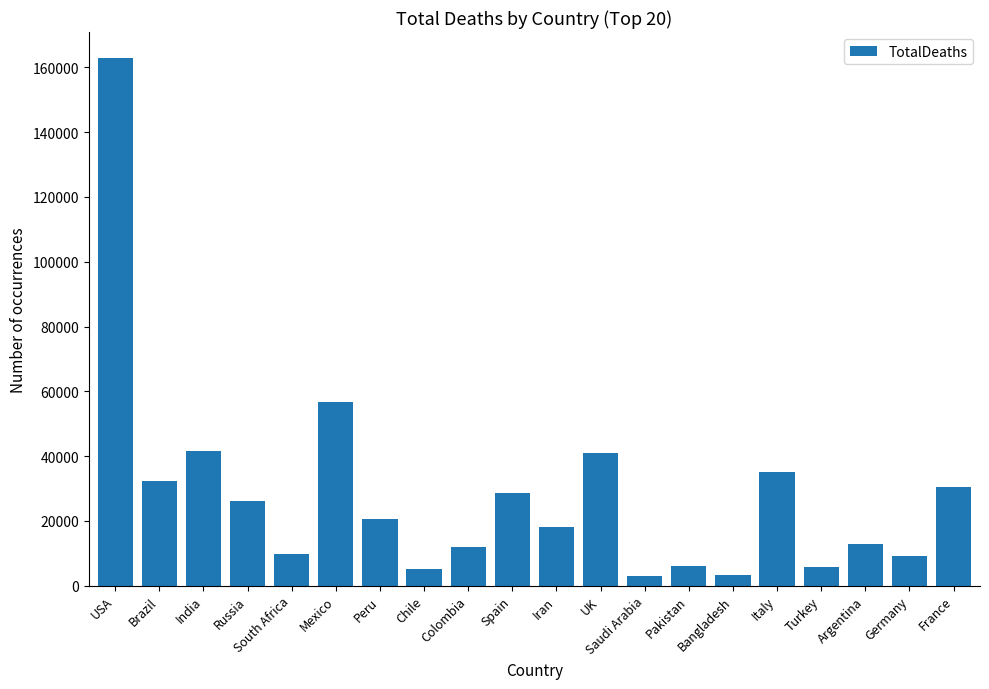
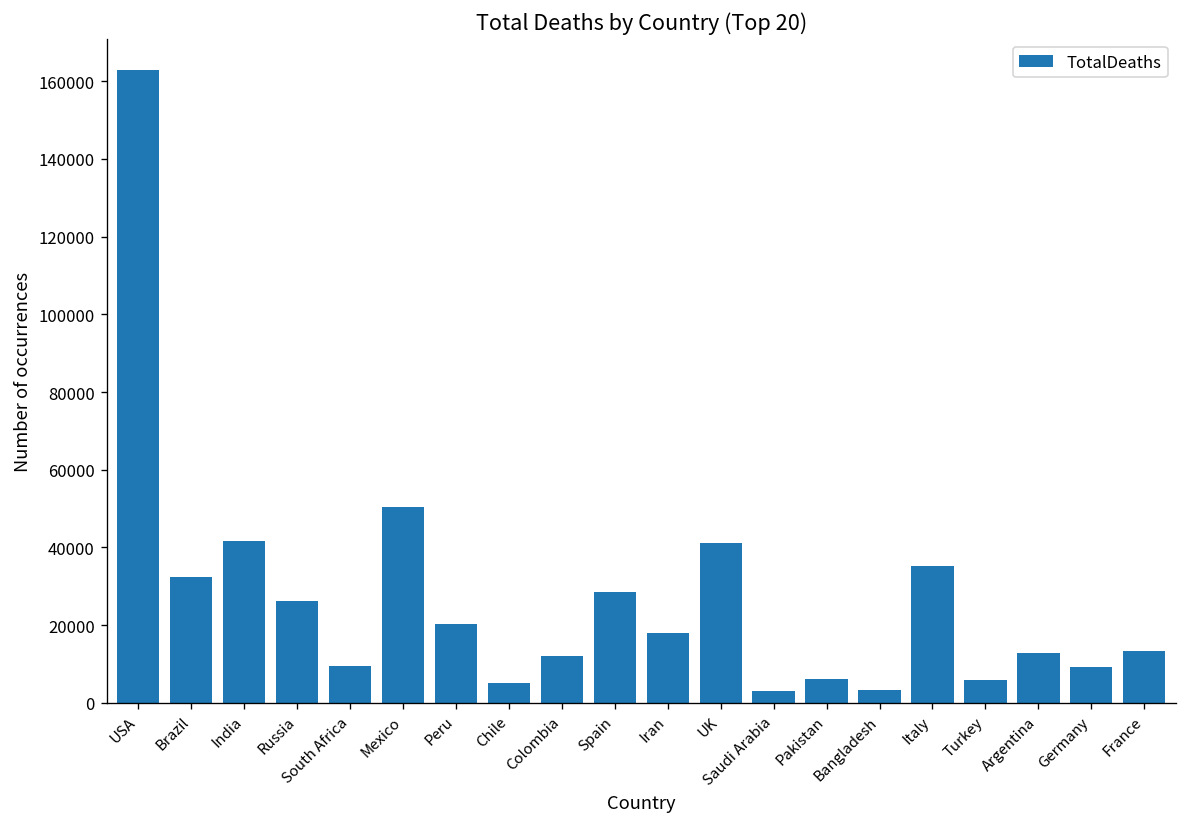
Mexico: 57000 -> 51000
France: 30000 -> 13000
